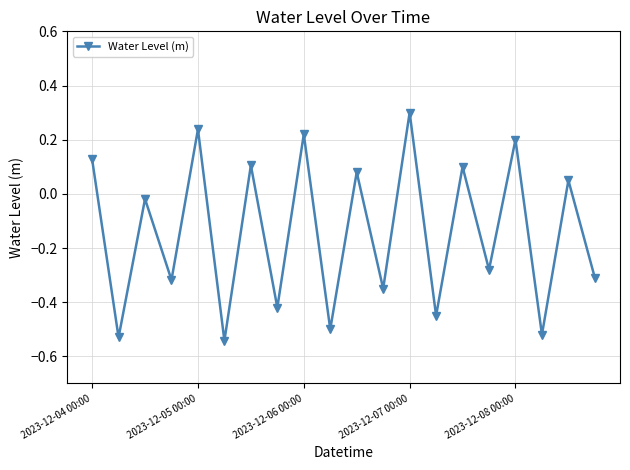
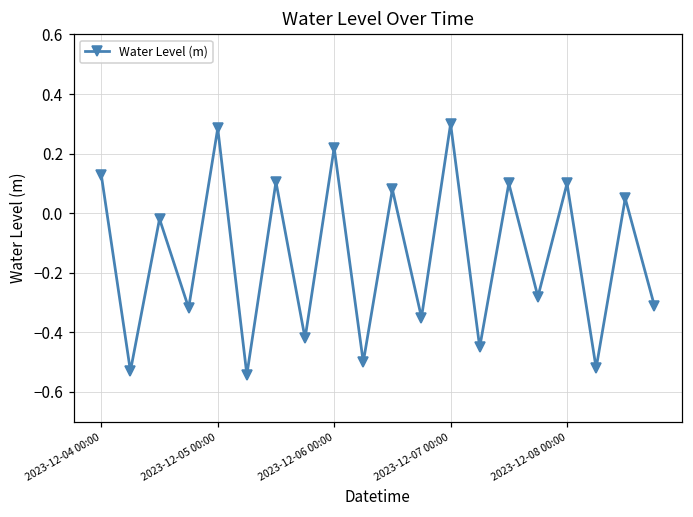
2023-12-05 00:00: 0.24 -> 0.29
2023-12-08 00:00: 0.2 -> 0.1
